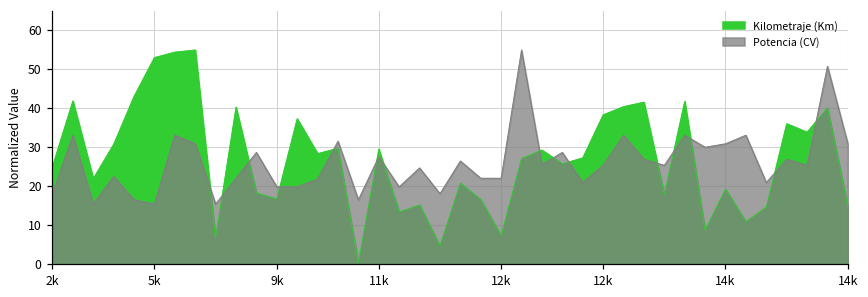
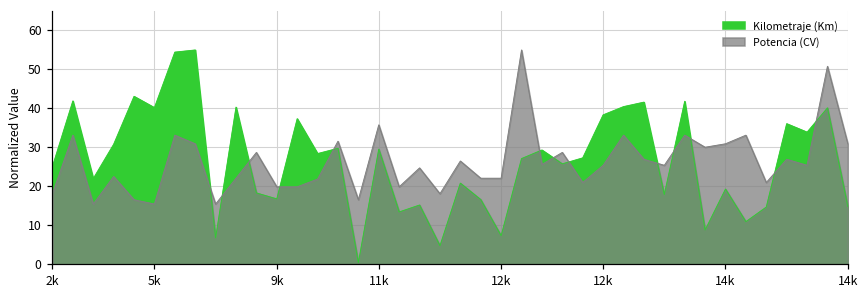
Kilometraje (Km), 5k: 53 -> 40
Potencia (CV), 11k: 28 -> 36
